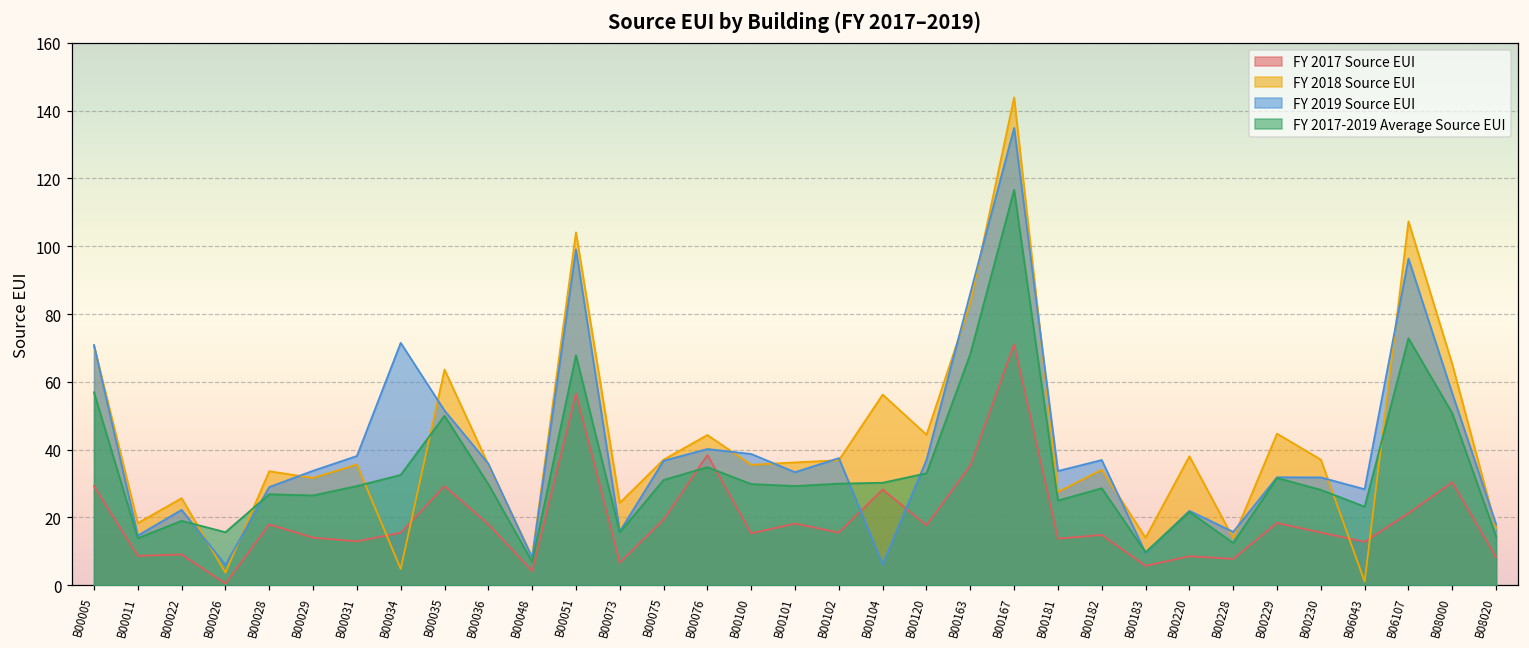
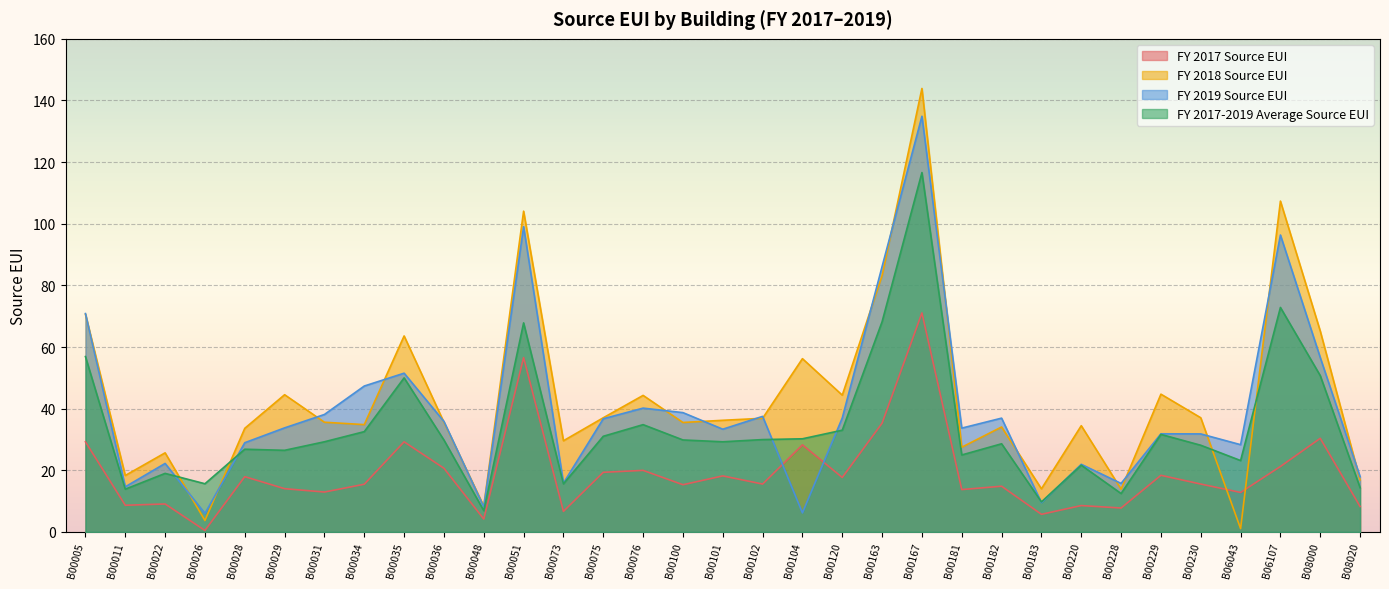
FY 2018 Source EUI, B00029: 32 -> 45
FY 2018 Source EUI, B00034: 5 -> 35
FY 2019 Source EUI, B00034: 71 -> 47
FY 2017 Source EUI, B00036: 18 -> 21
FY 2018 Source EUI, B00073: 24 -> 30
FY 2017 Source EUI, B00076: 38 -> 20
FY 2018 Source EUI, B00220: 38 -> 34
